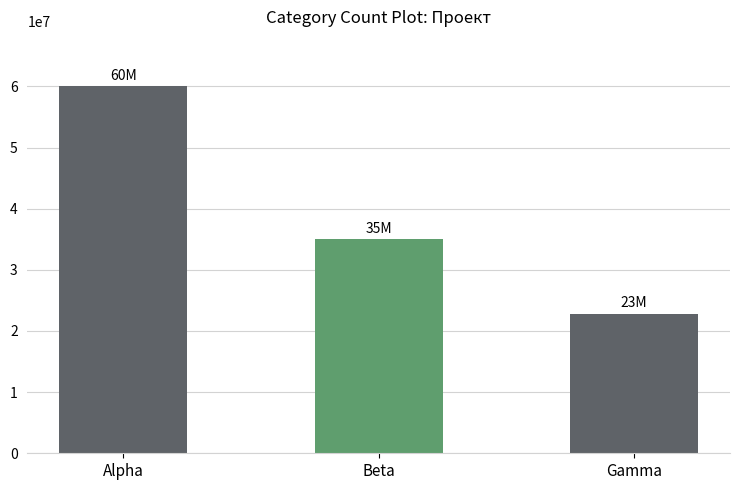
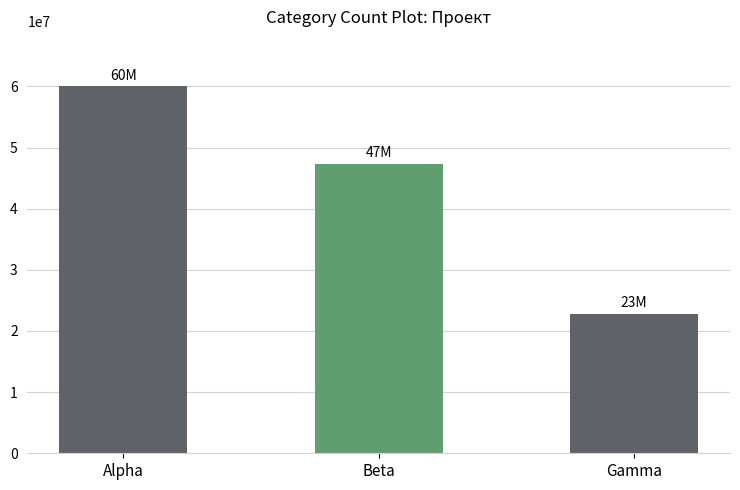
Beta: 35M -> 47M
